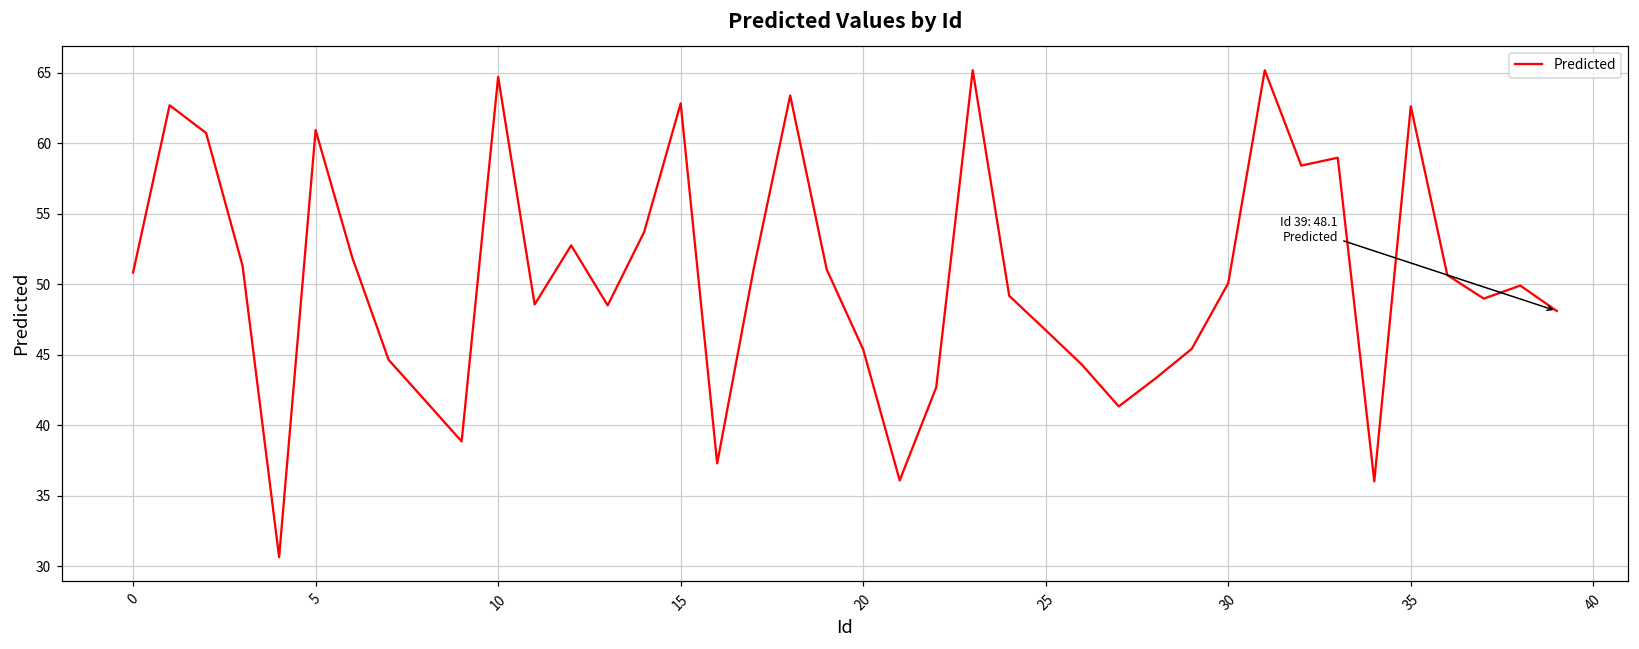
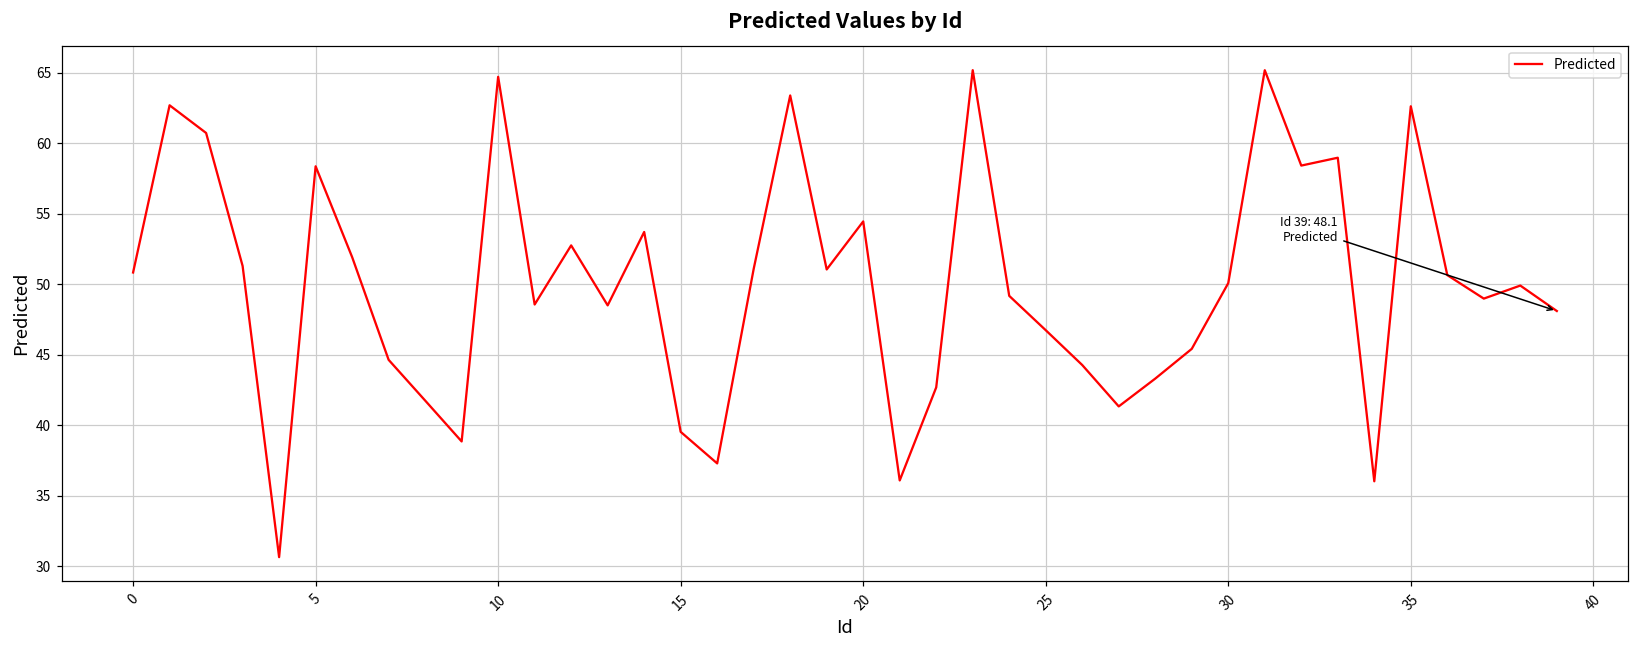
5: 60.9 -> 58.4
15: 62.8 -> 39.5
20: 45.4 -> 54.5
